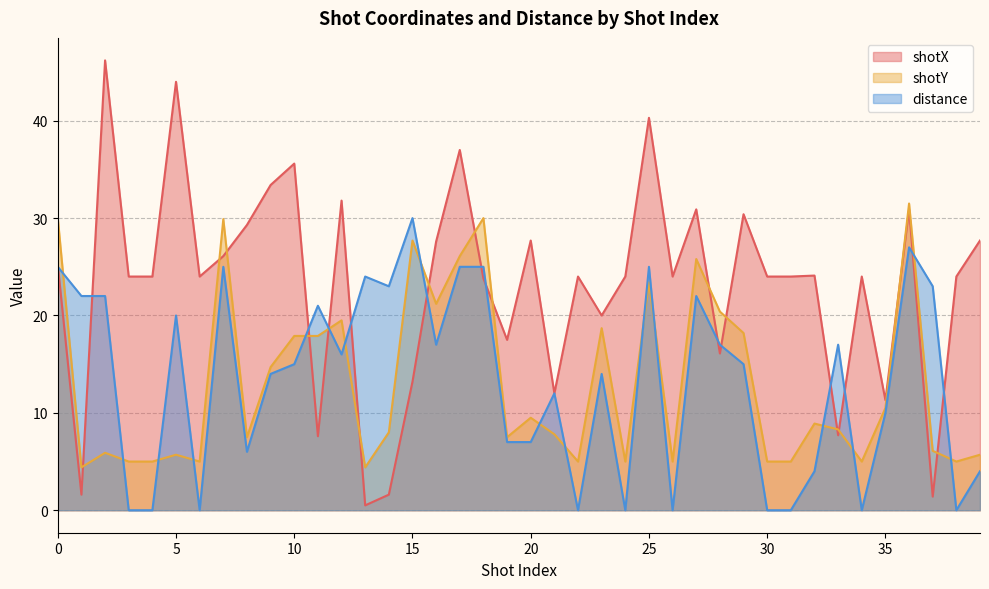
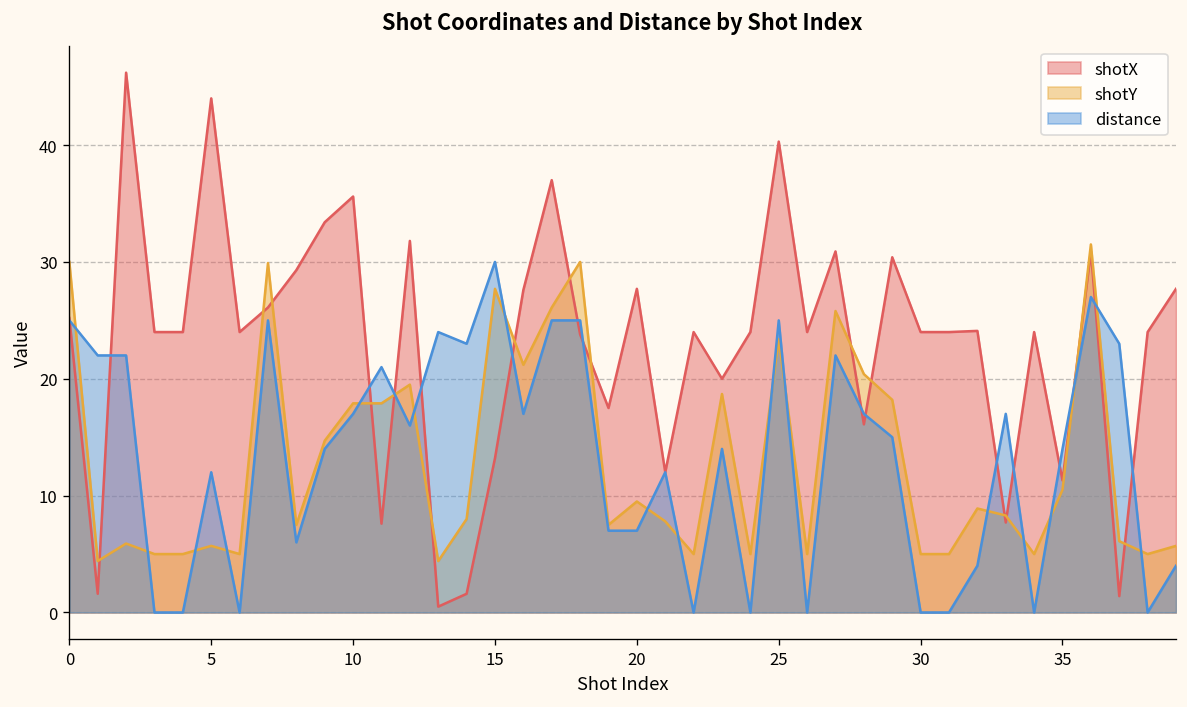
distance, 5: 20 -> 12
distance, 10: 15 -> 17
distance, 35: 10 -> 14
